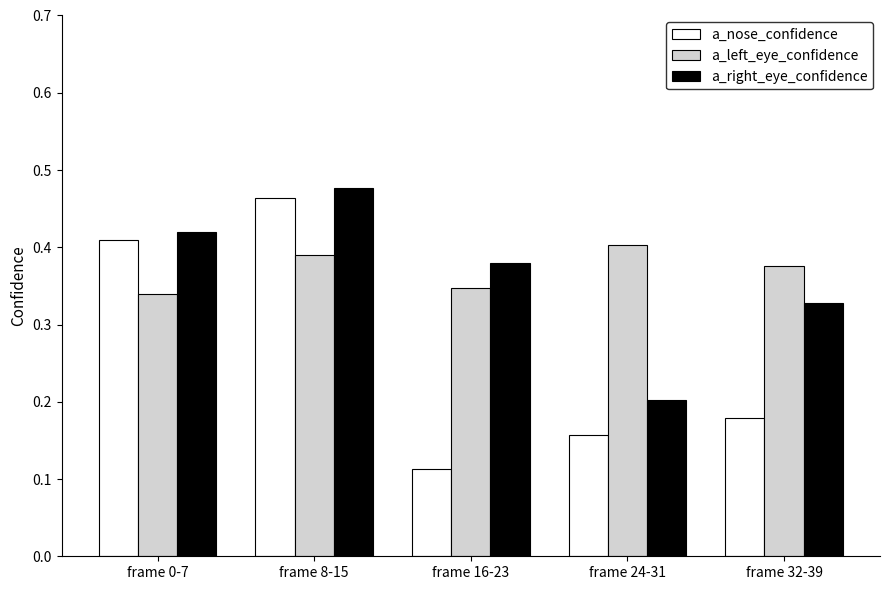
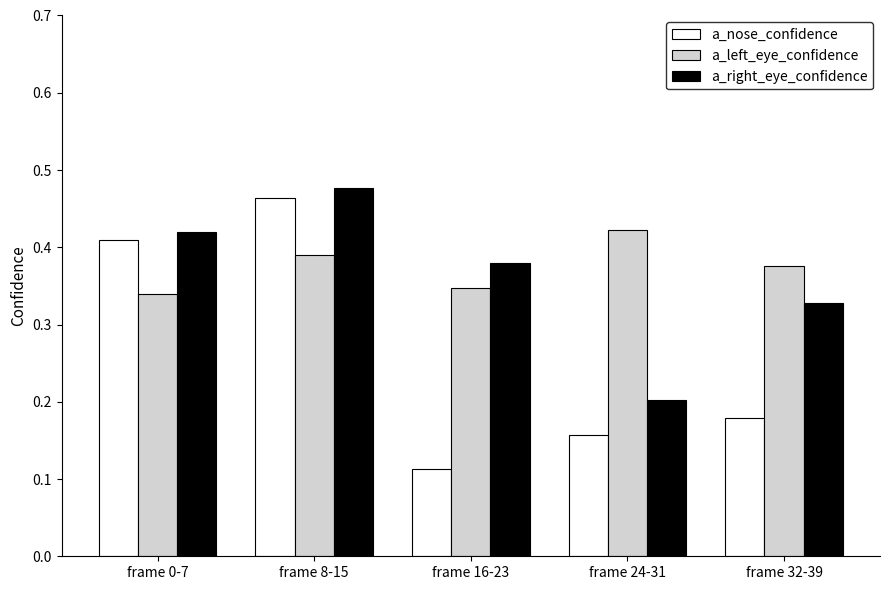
a_left_eye_confidence, frame 24-31: 0.40 -> 0.42
